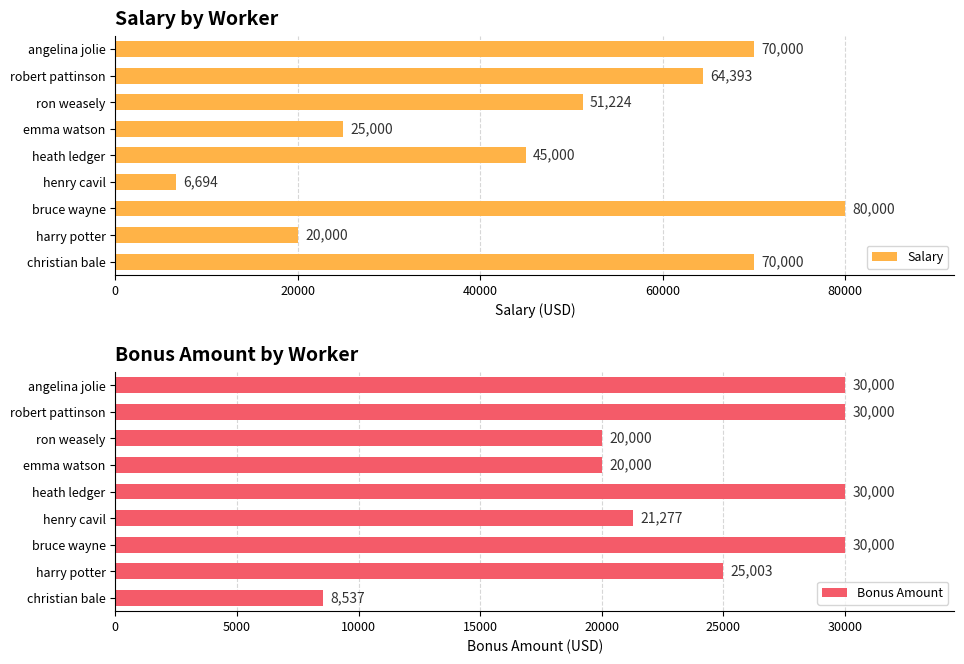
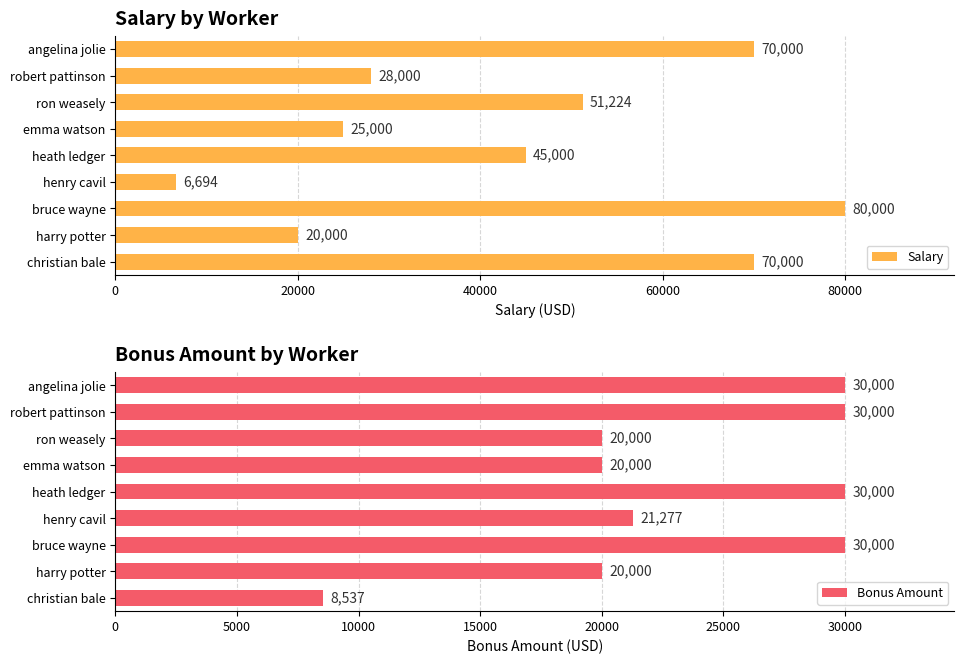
Salary by Worker, robert pattinson: 64,393 -> 28,000
Bonus Amount by Worker, harry potter: 25,003 -> 20,000
